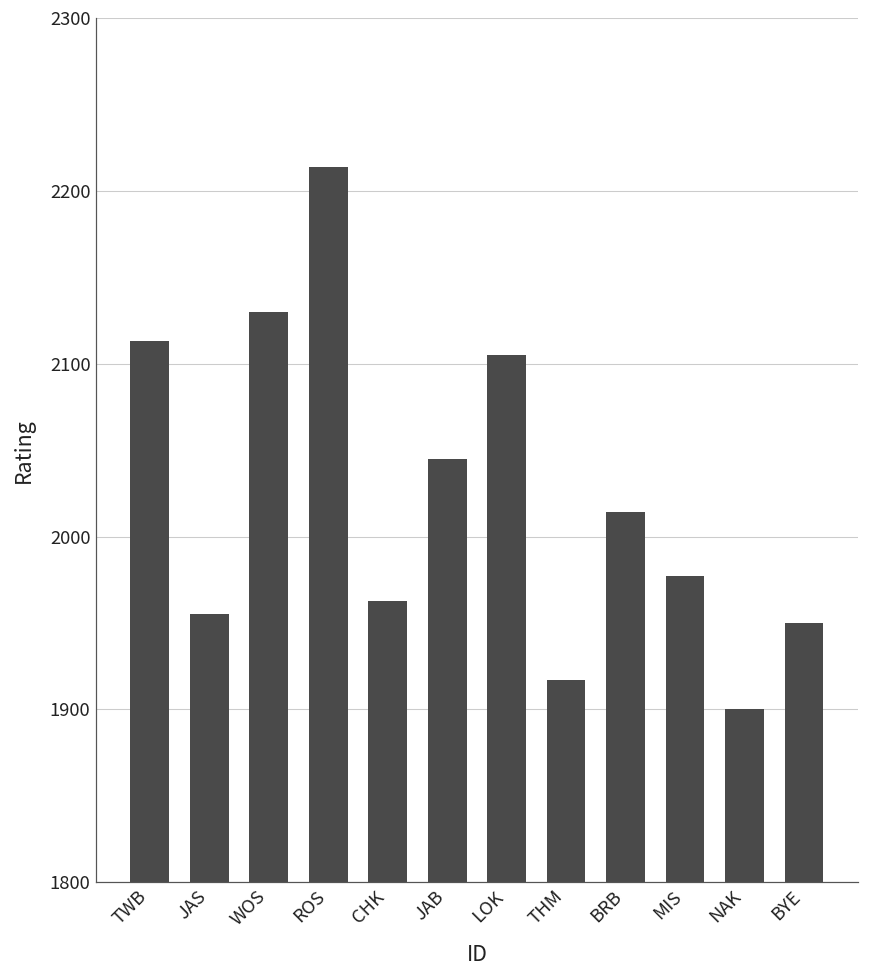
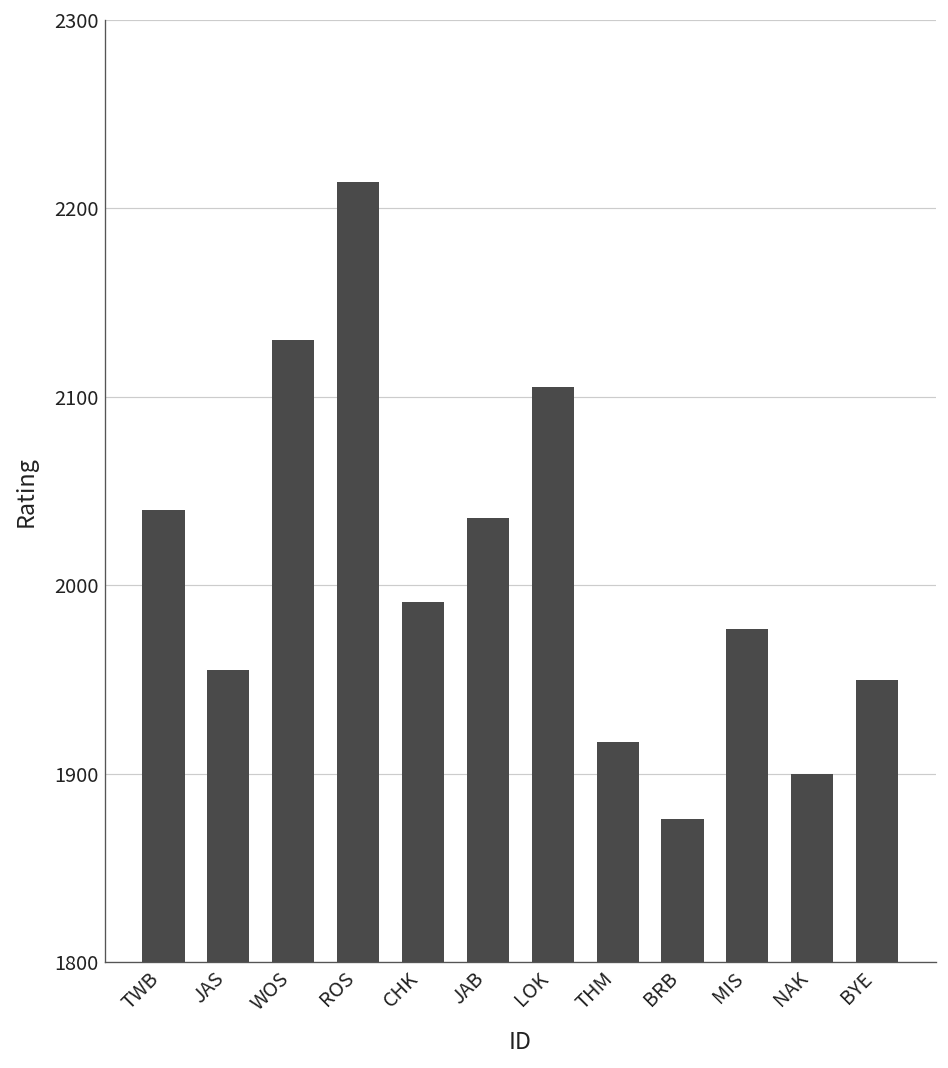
TWB: 2113 -> 2040
CHK: 1963 -> 1991
JAB: 2045 -> 2036
BRB: 2014 -> 1876
